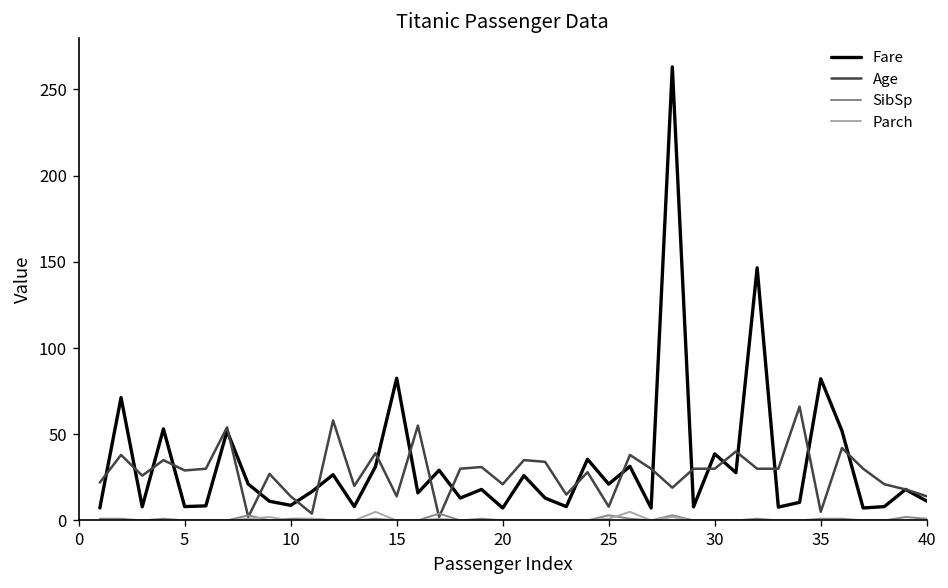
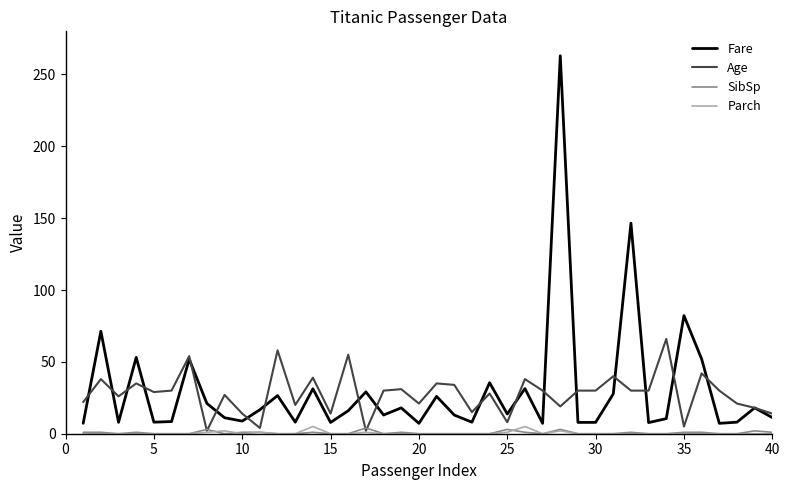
Fare, 15: 82 -> 8
Fare, 25: 21 -> 14
Fare, 30: 39 -> 8
